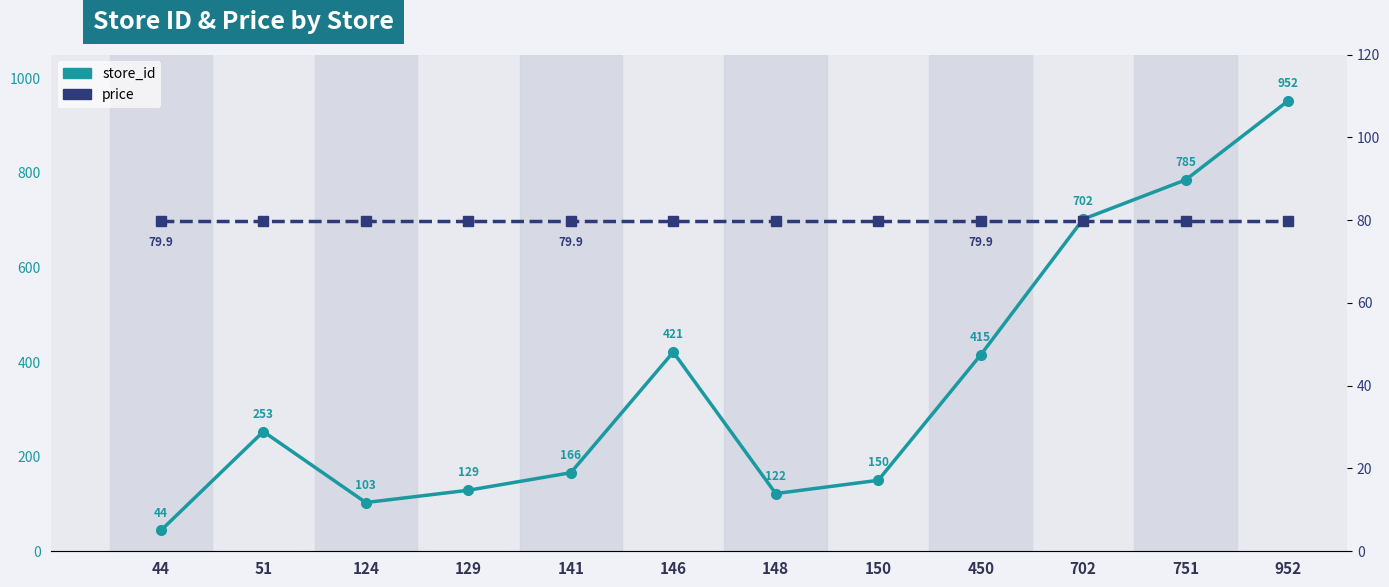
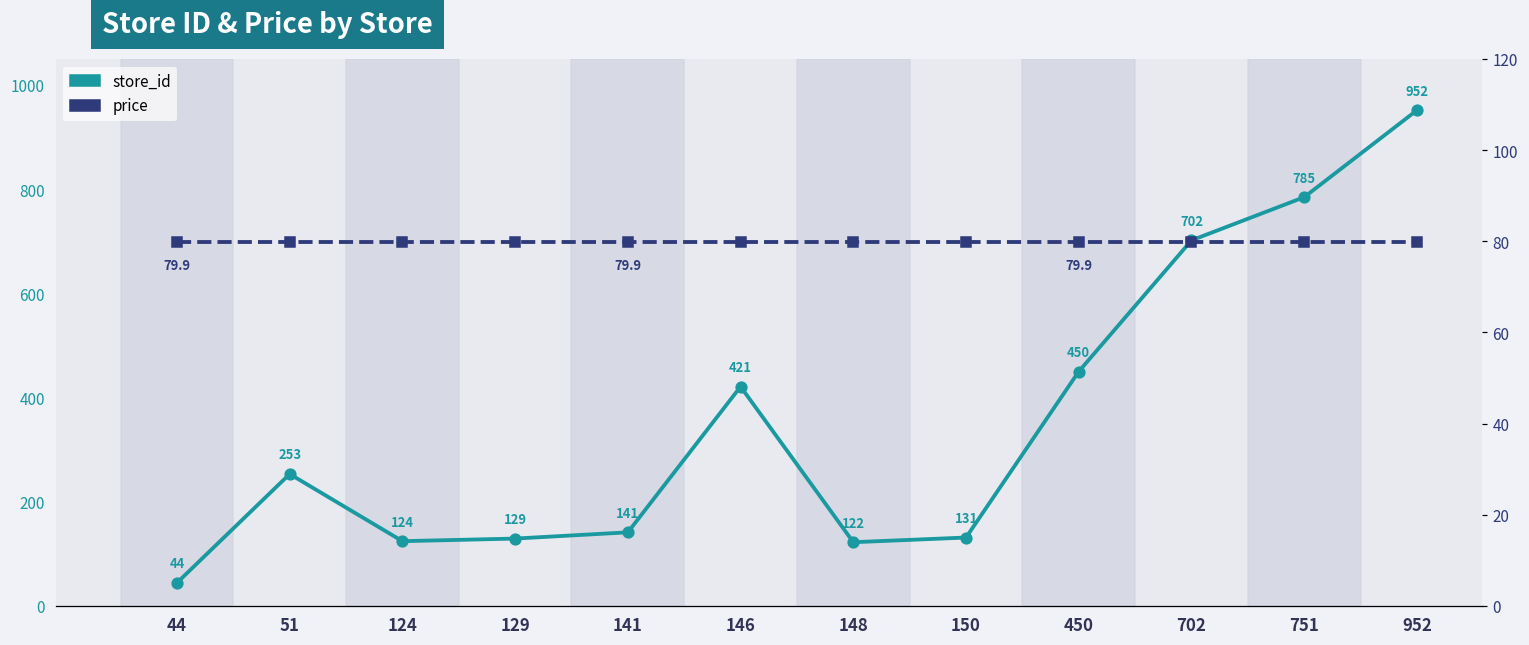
store_id, 124: 103 -> 124
store_id, 141: 166 -> 141
store_id, 150: 150 -> 131
store_id, 450: 415 -> 450
